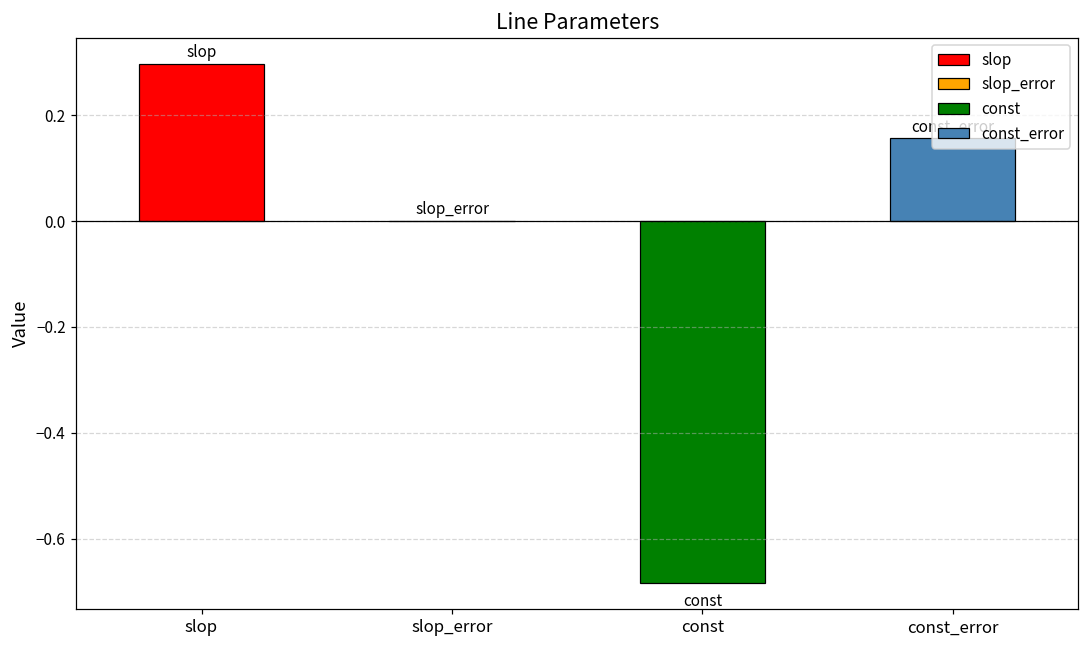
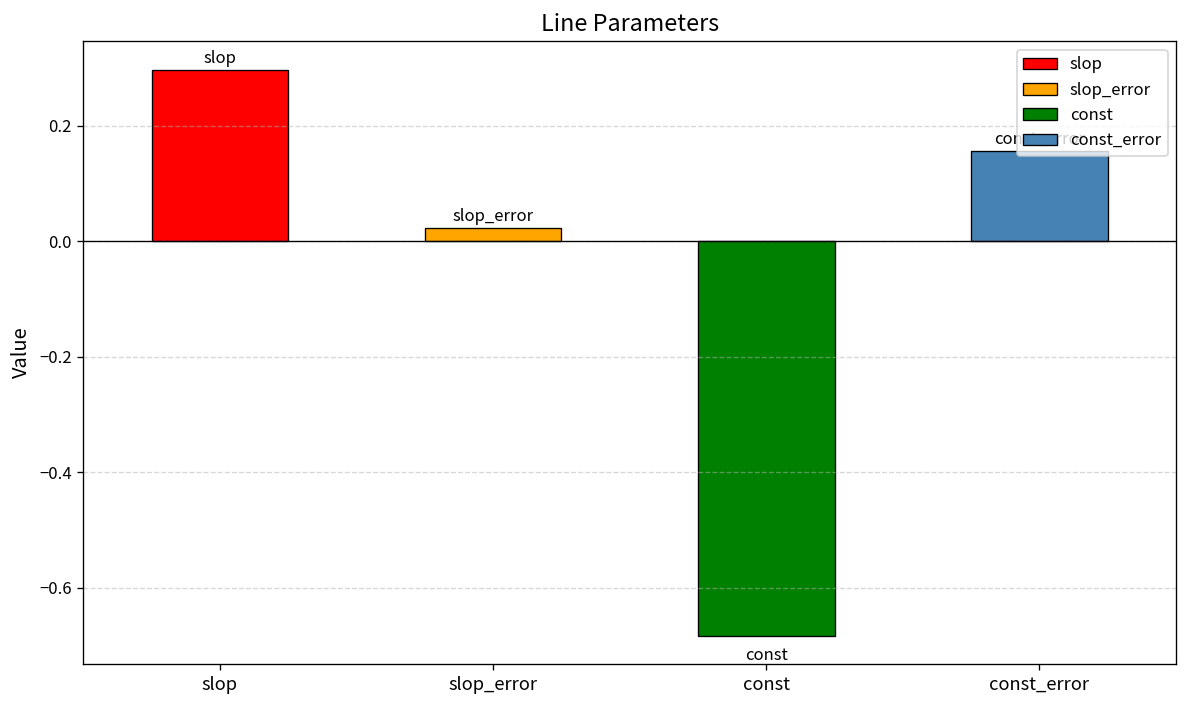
slop_error: 0.00 -> 0.02
